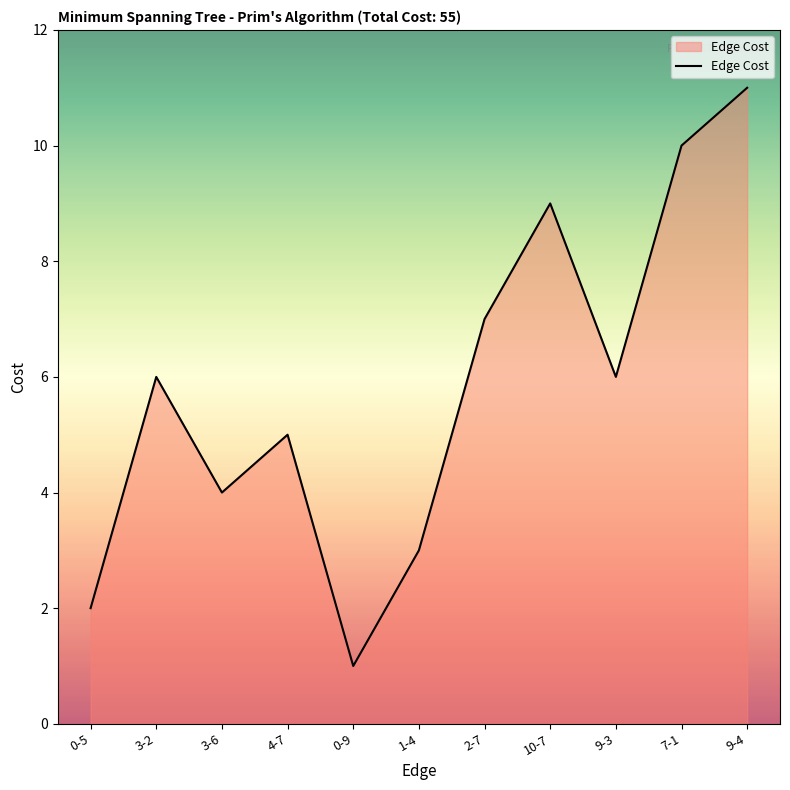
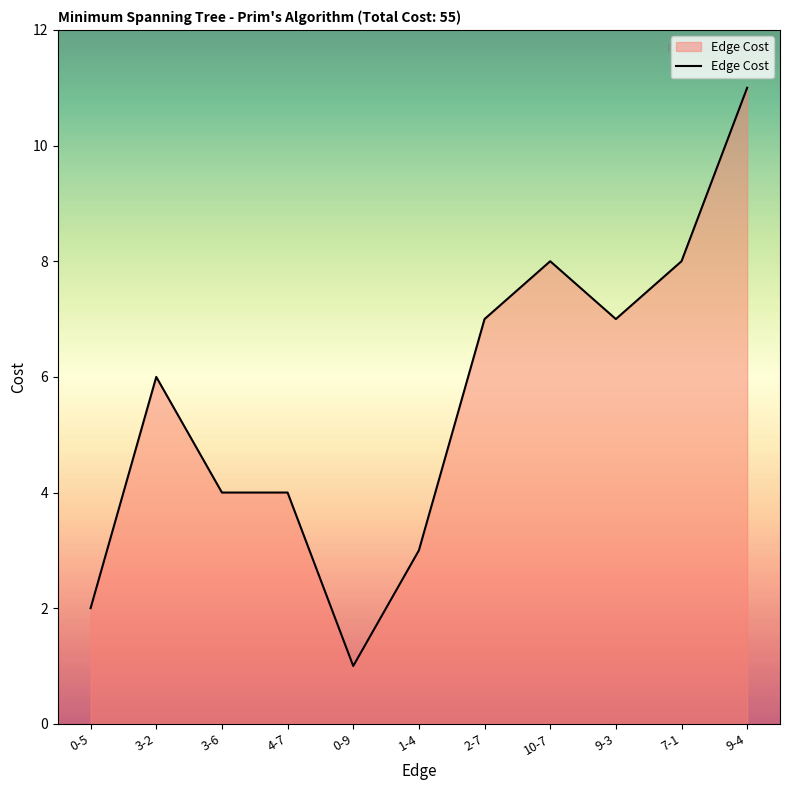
4-7: 5 -> 4
10-7: 9 -> 8
9-3: 6 -> 7
7-1: 10 -> 8
